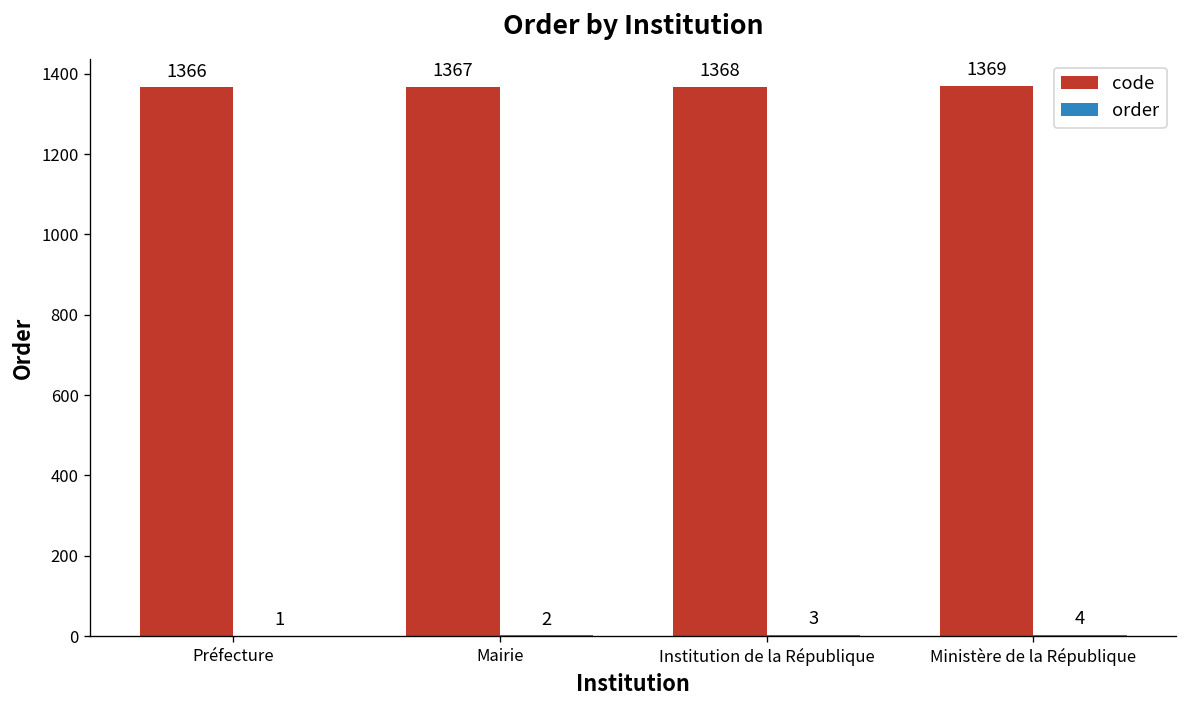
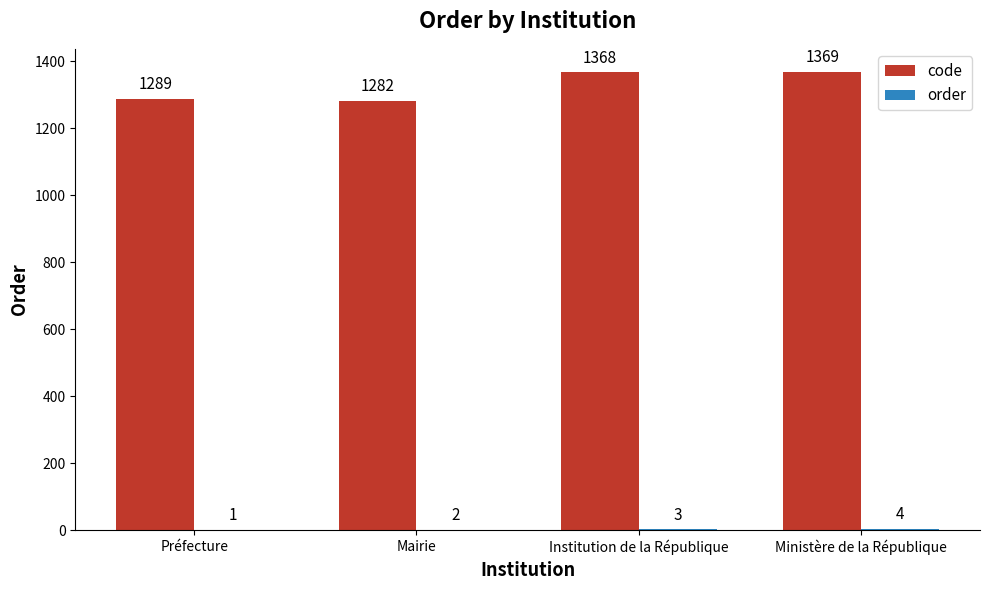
code, Préfecture: 1366 -> 1289
code, Mairie: 1367 -> 1282
